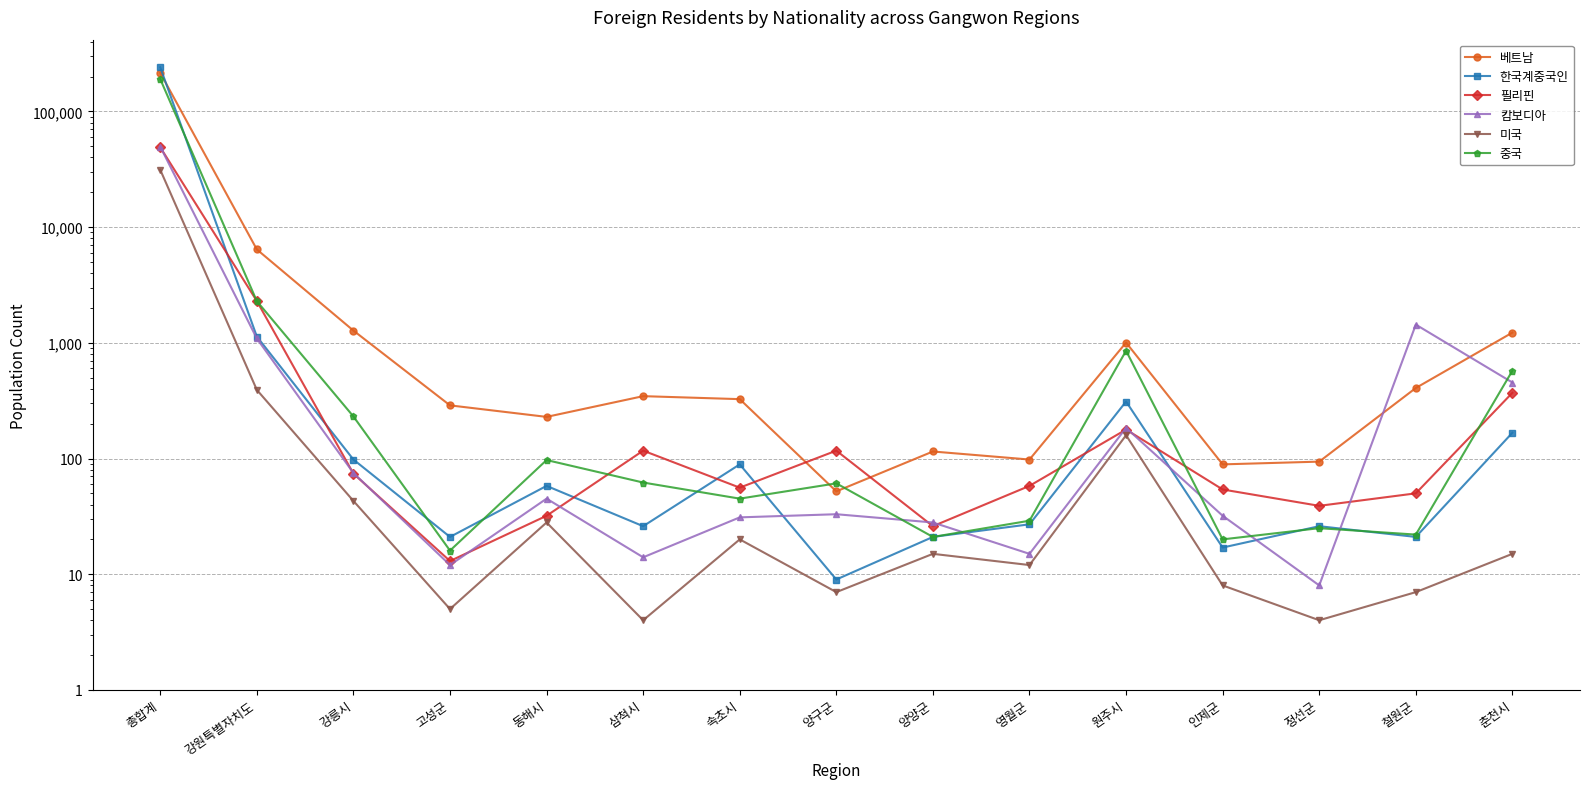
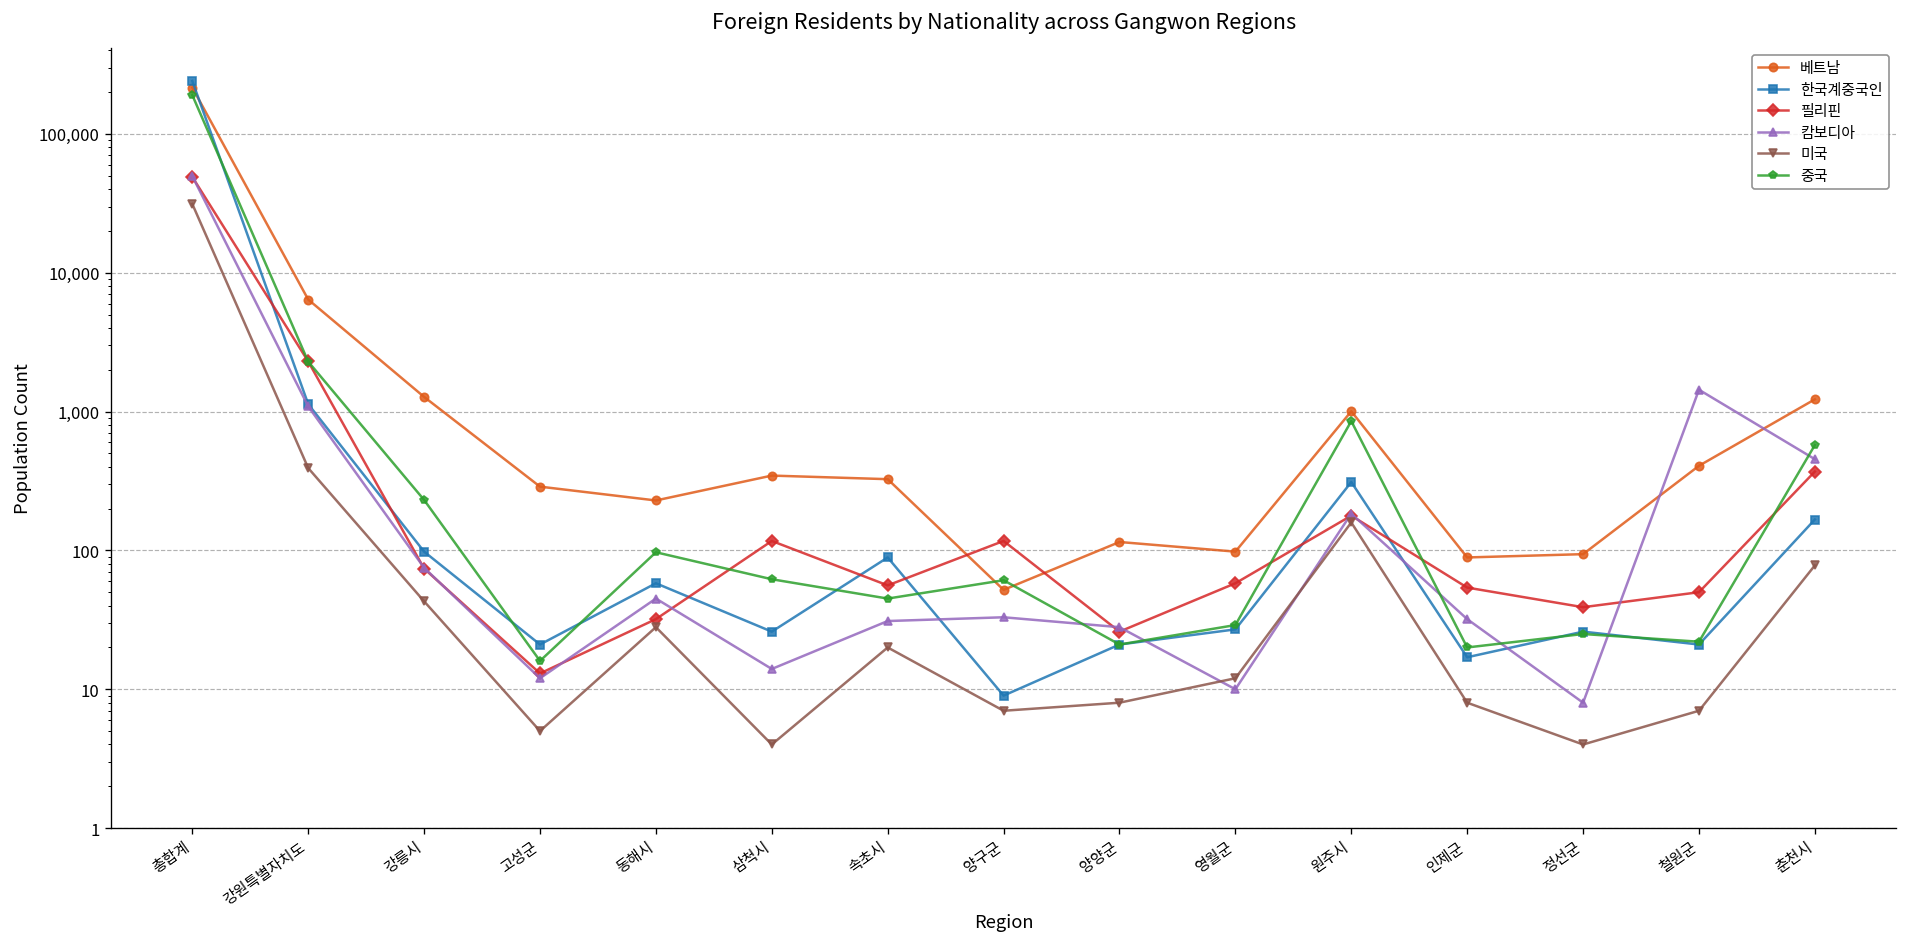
미국, 양양군: 15 -> 8
캄보디아, 영월군: 15 -> 10
미국, 춘천시: 15 -> 80
